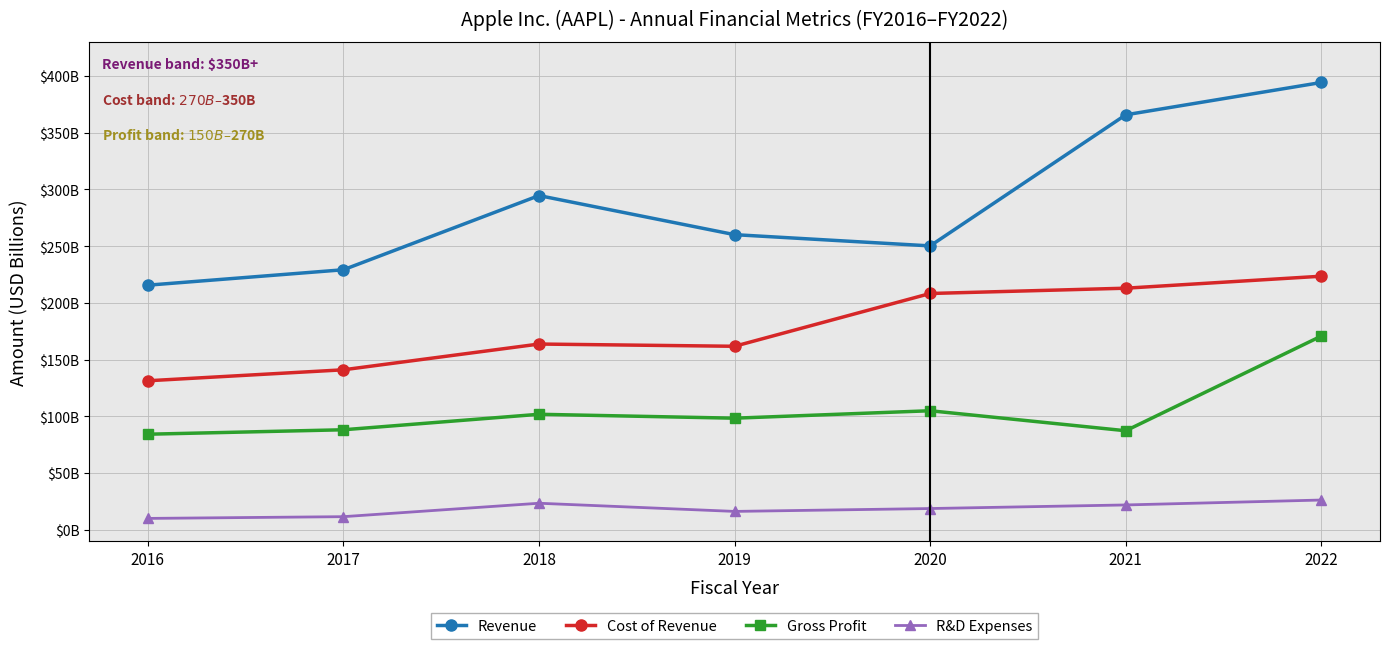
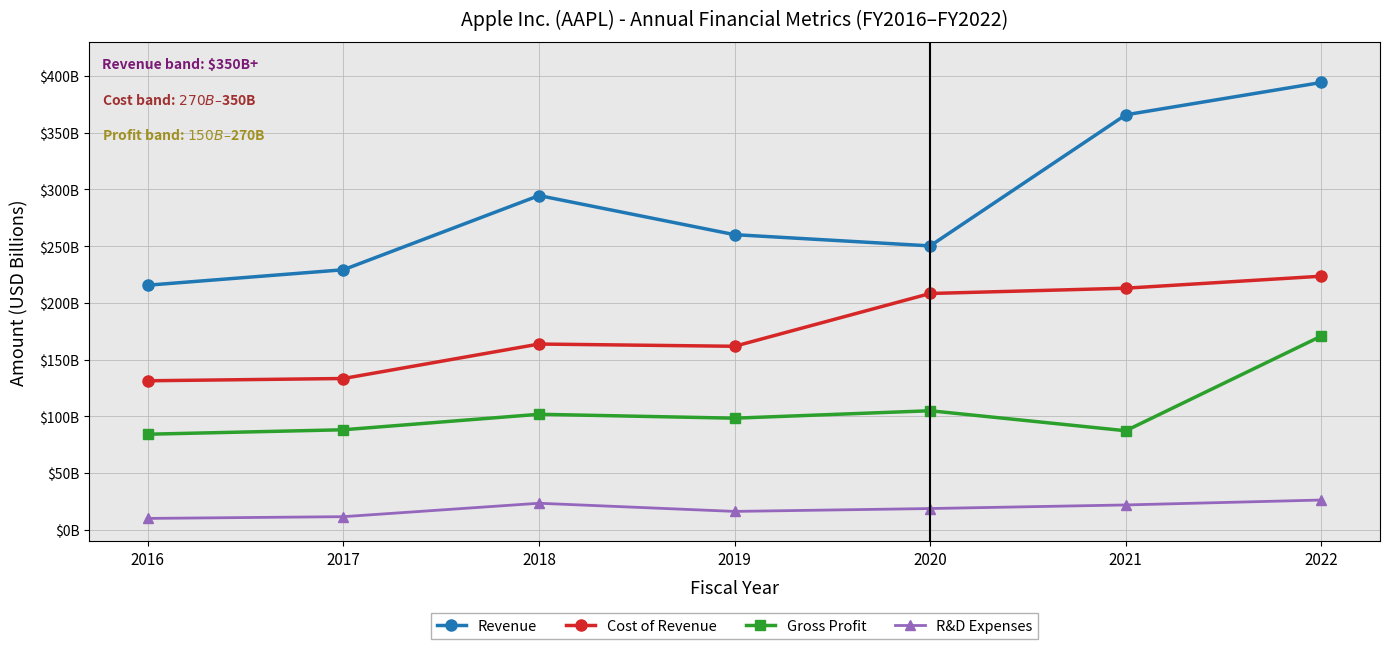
Cost of Revenue, 2017: $141000000000 -> $133000000000
